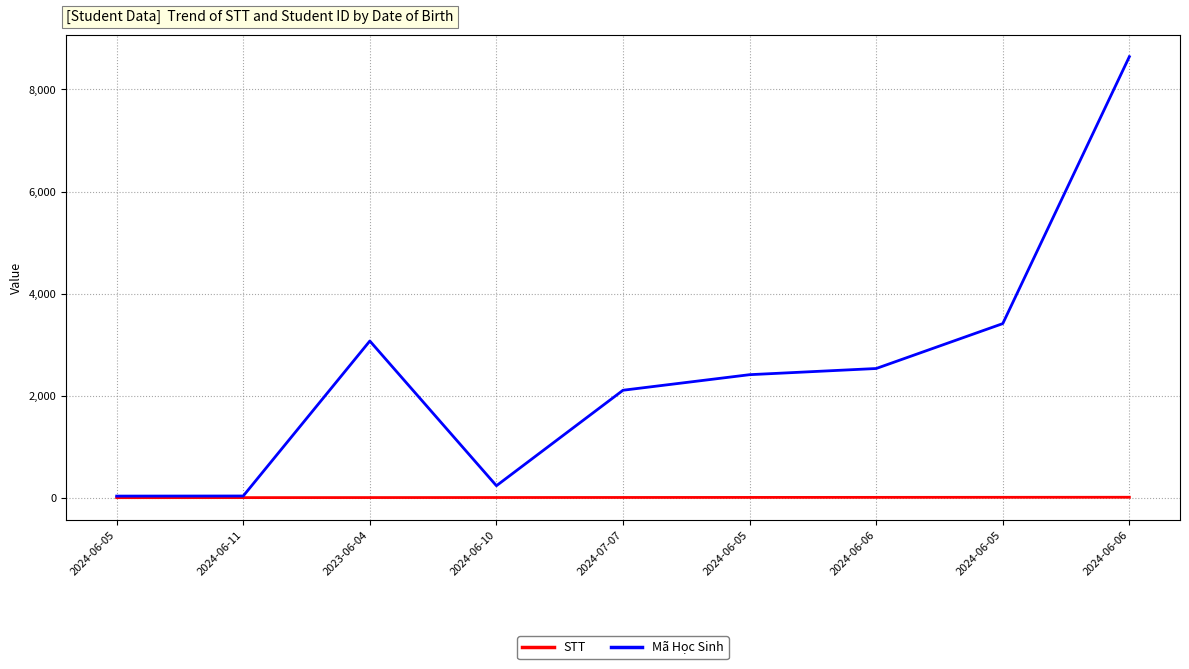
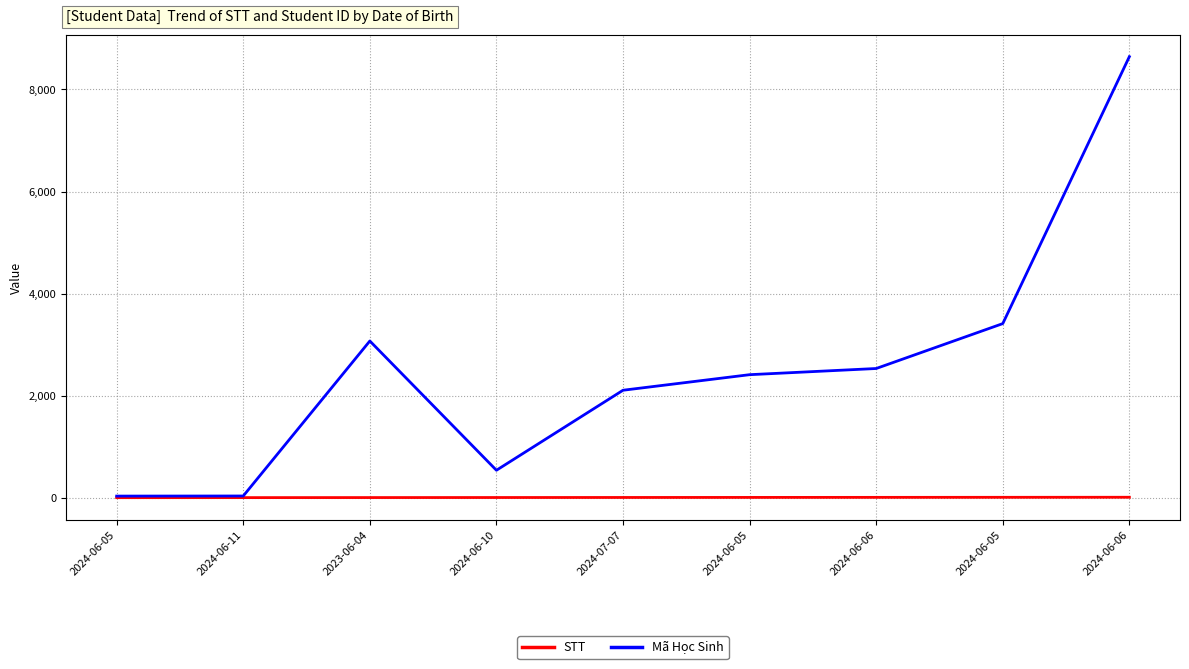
Mã Học Sinh, 2024-06-10: 200 -> 500
